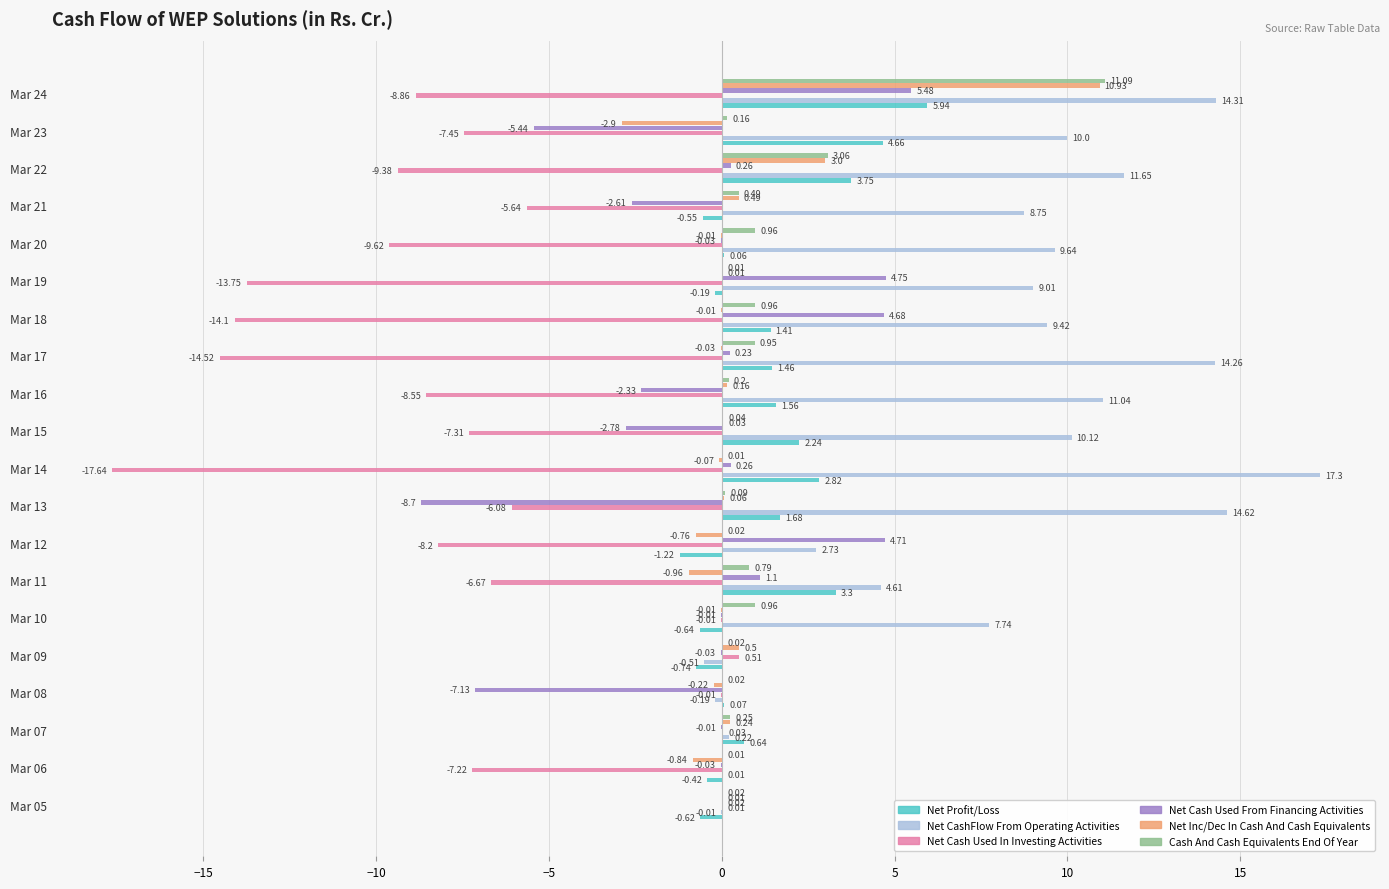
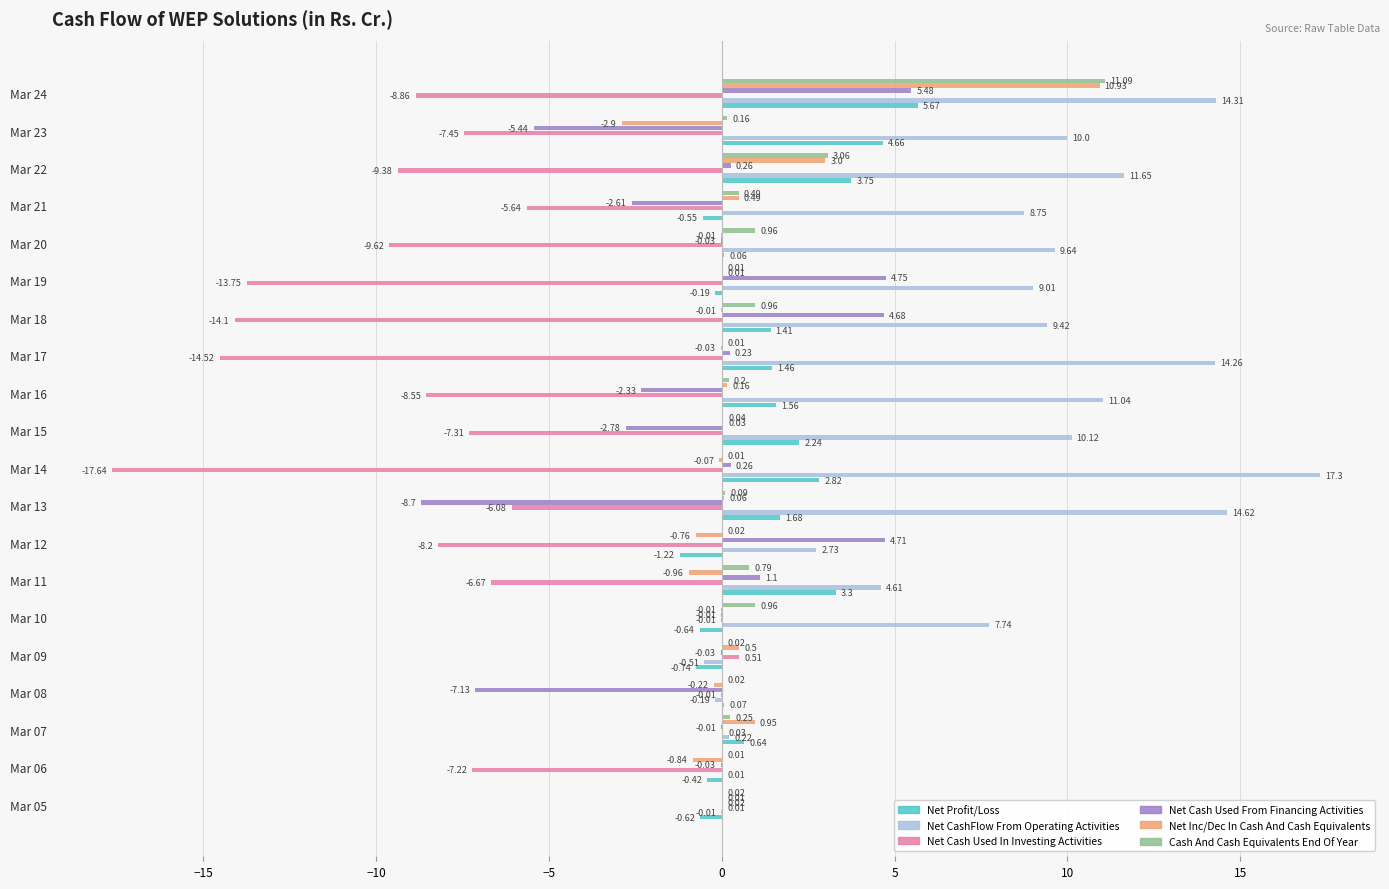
Net Profit/Loss, Mar 24: 5.94 -> 5.67
Cash And Cash Equivalents End Of Year, Mar 17: 0.95 -> 0.01
Net Inc/Dec In Cash And Cash Equivalents, Mar 07: 0.24 -> 0.95
